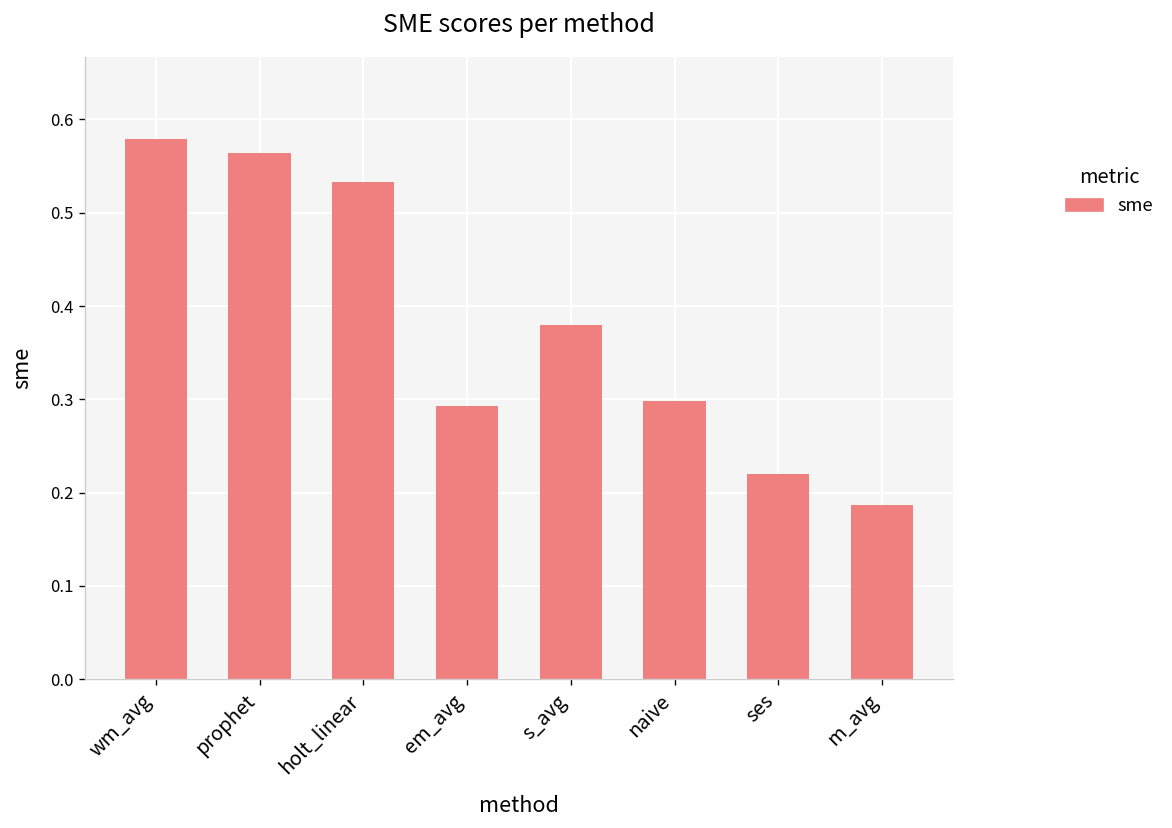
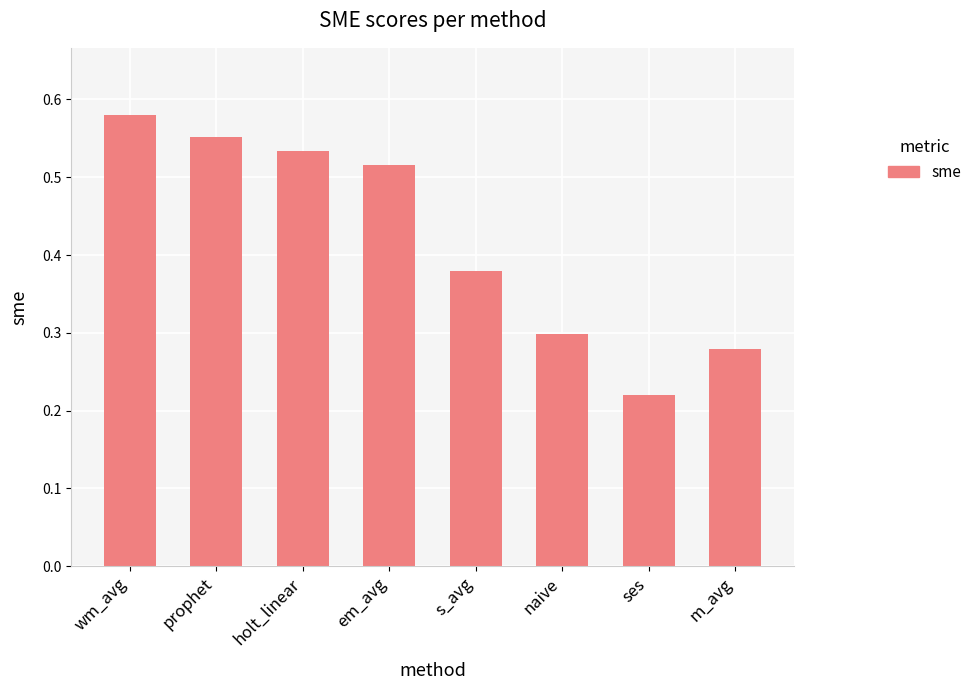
prophet: 0.56 -> 0.55
em_avg: 0.29 -> 0.52
m_avg: 0.19 -> 0.28
